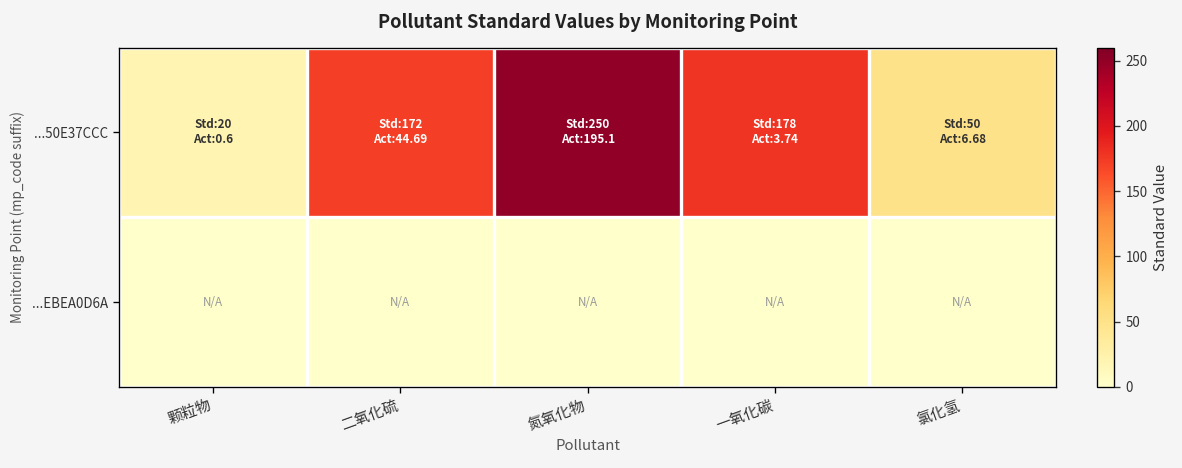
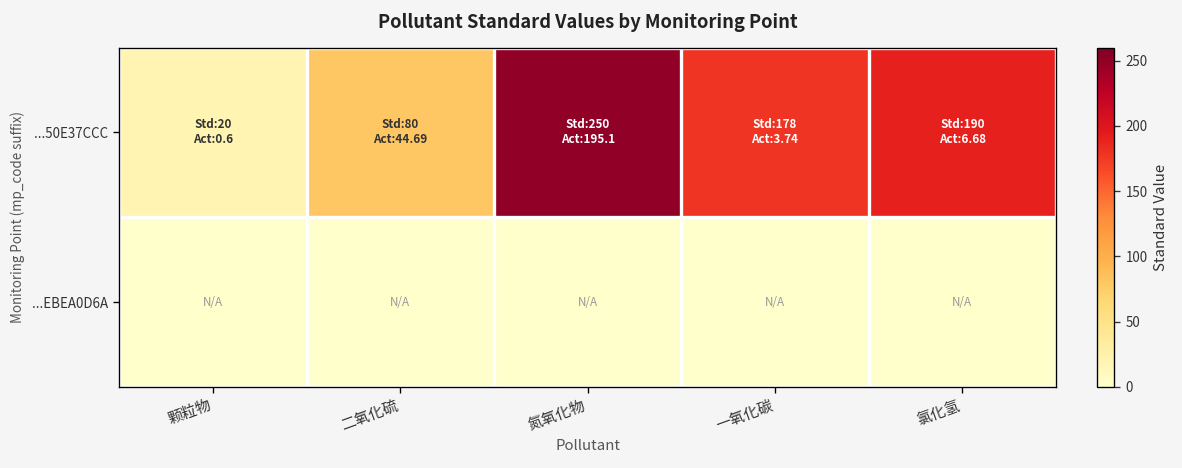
...50E37CCC, 二氧化硫: 172 -> 80
...50E37CCC, 氯化氢: 50 -> 190
